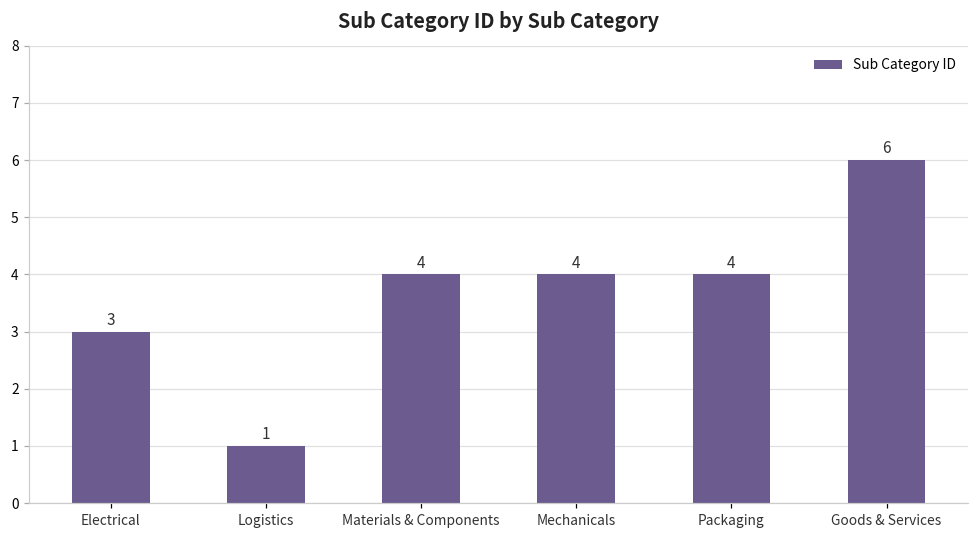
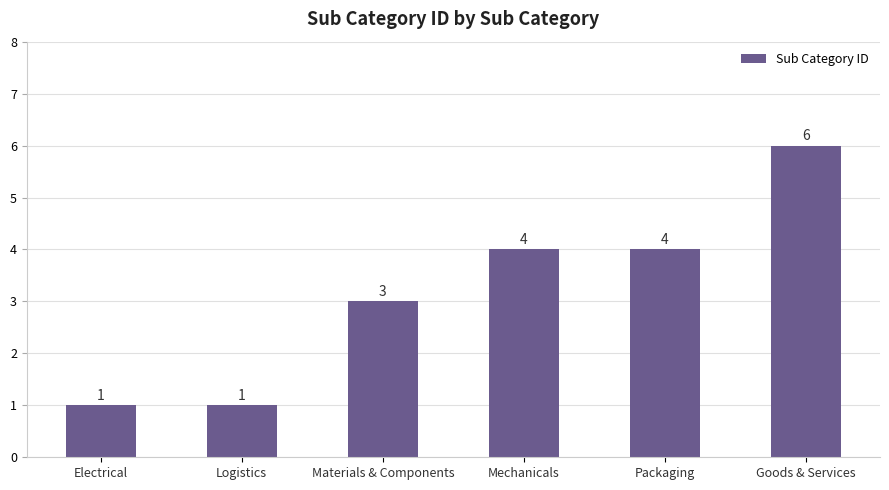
Electrical: 3 -> 1
Materials & Components: 4 -> 3
